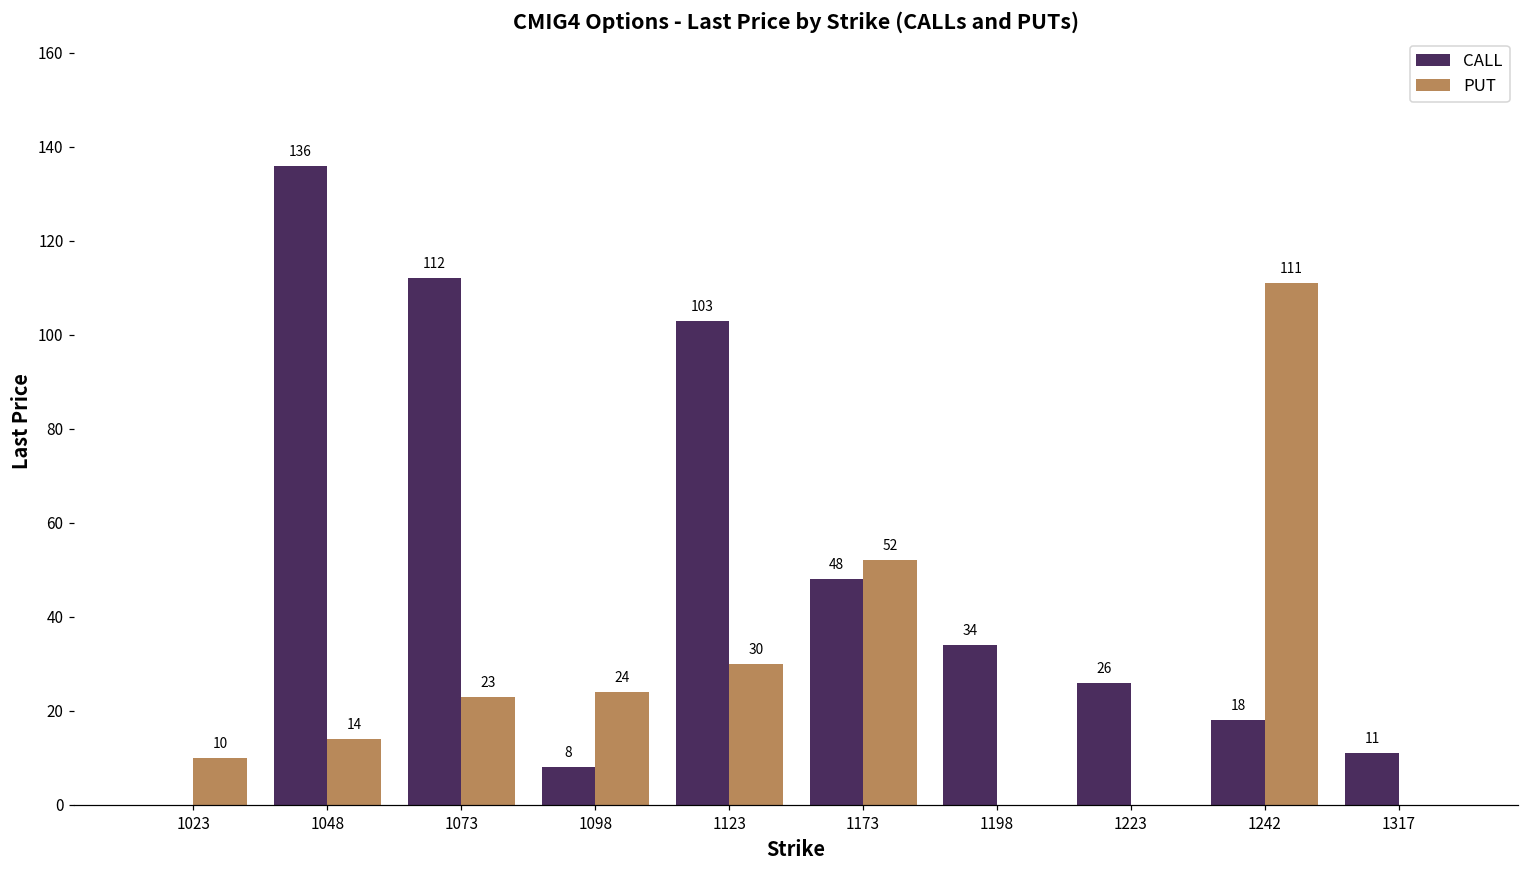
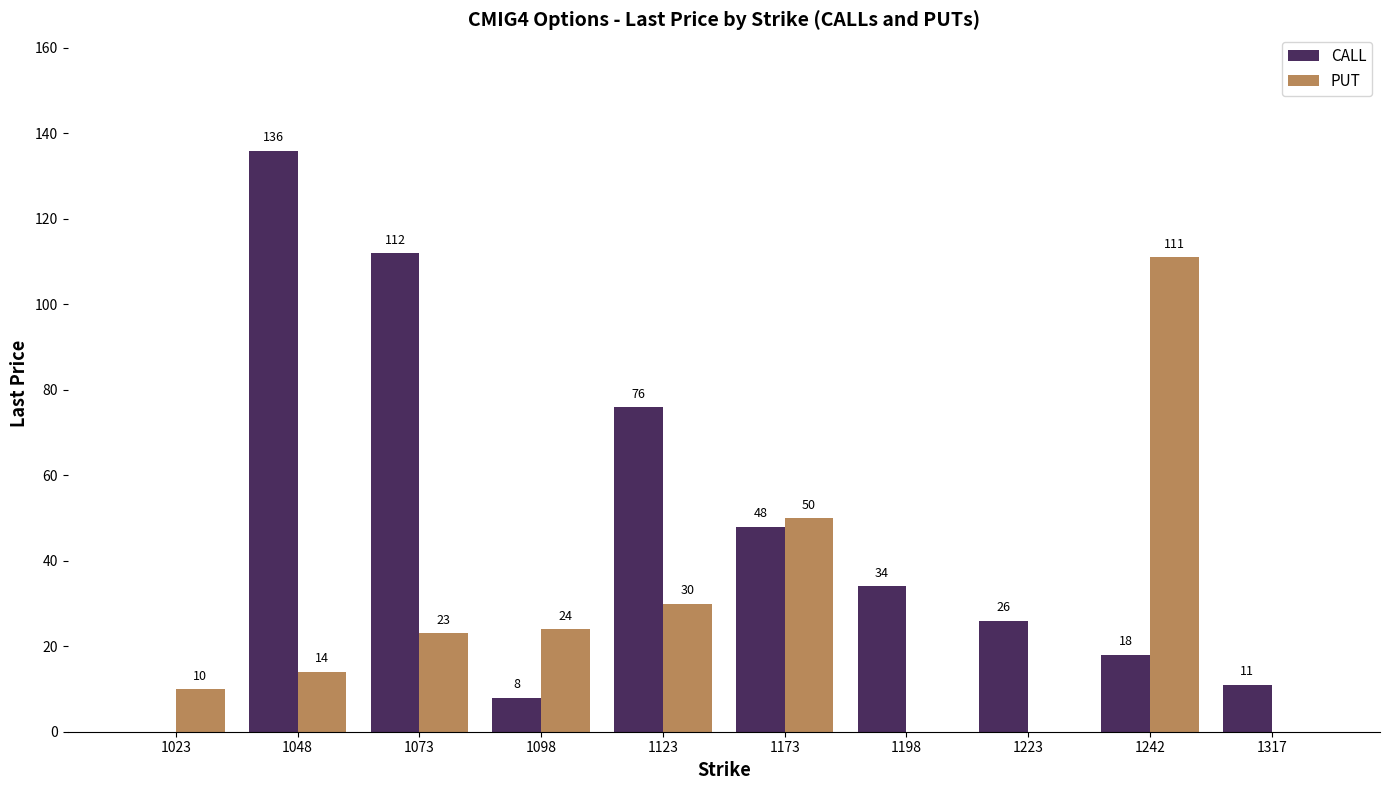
CALL, 1123: 103 -> 76
PUT, 1173: 52 -> 50
